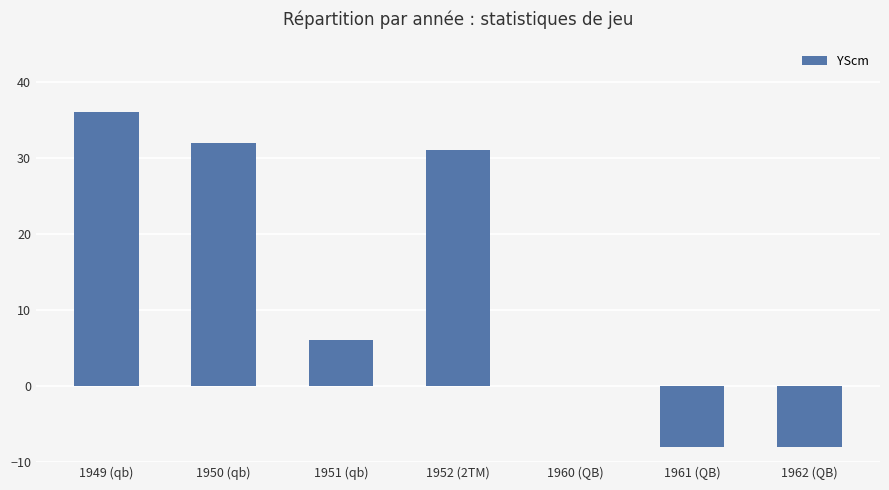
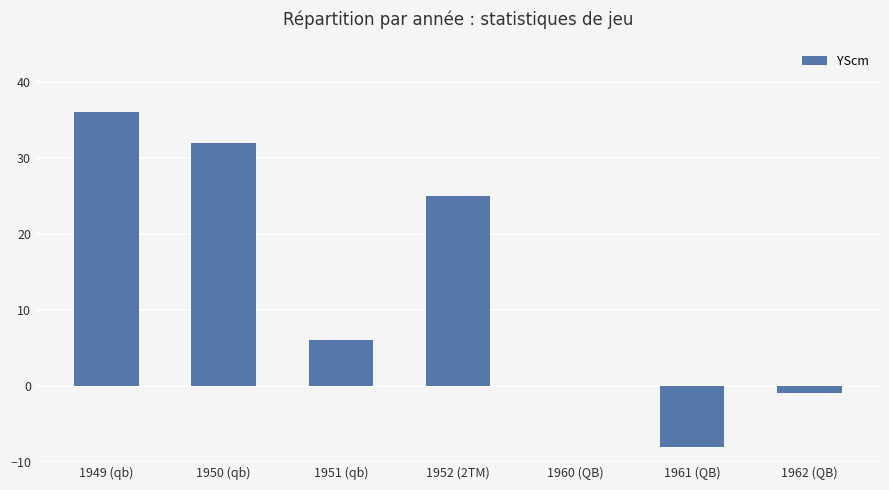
1952 (2TM): 31 -> 25
1962 (QB): -8 -> -1
